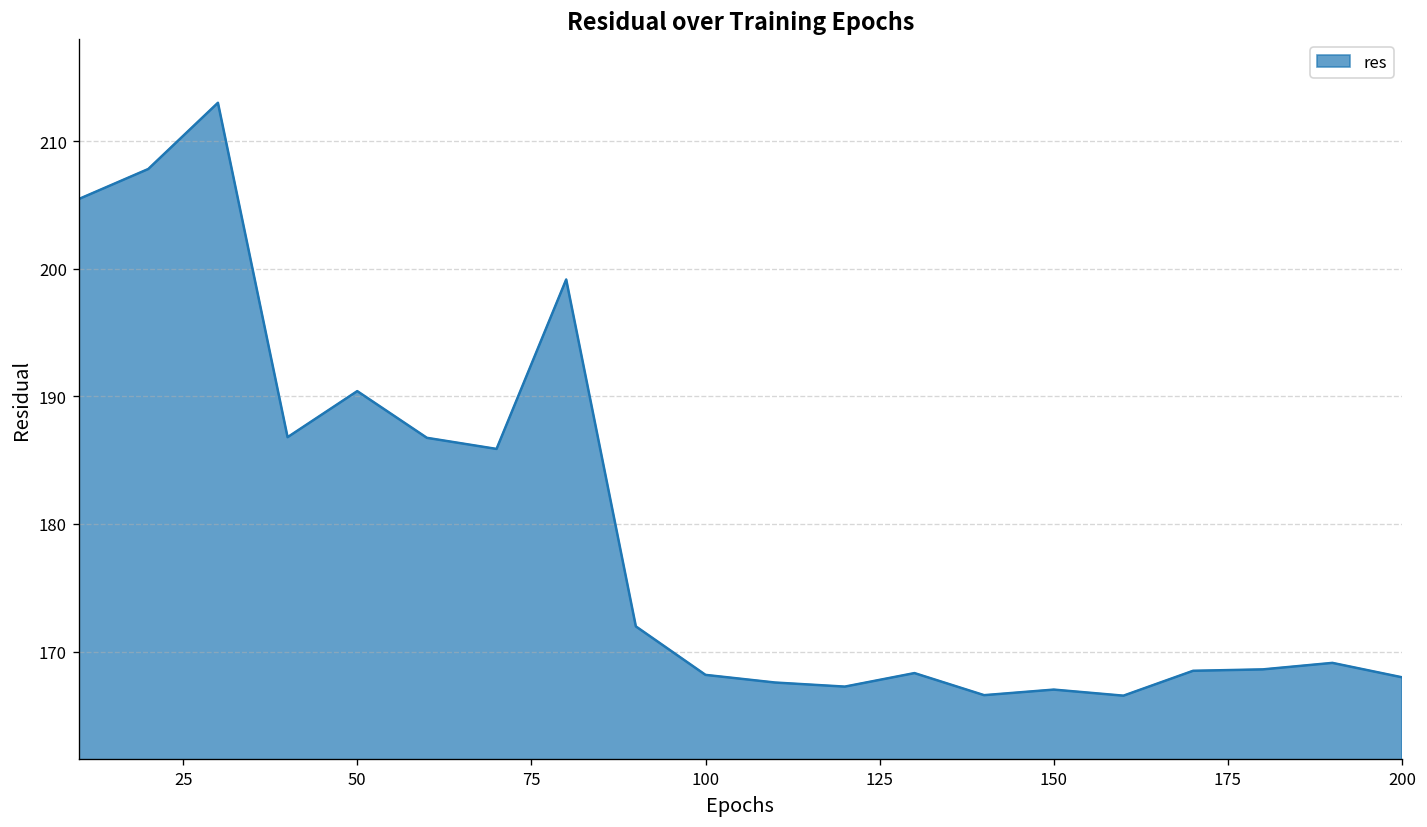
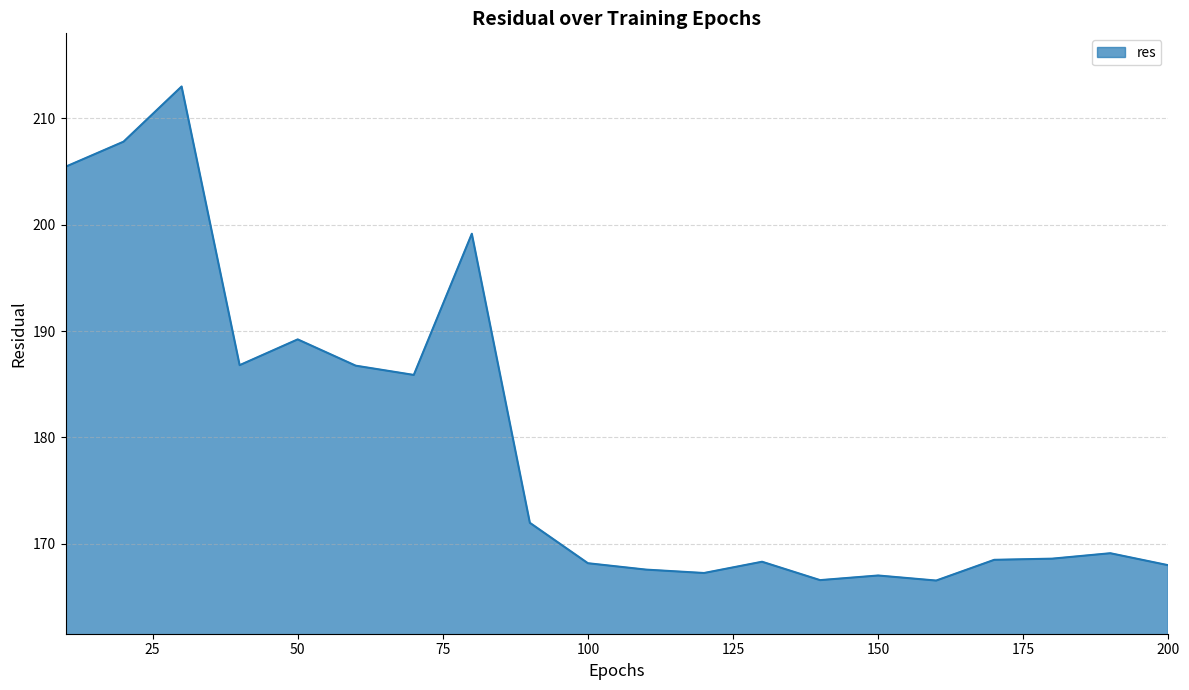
50: 190.4 -> 189.2
